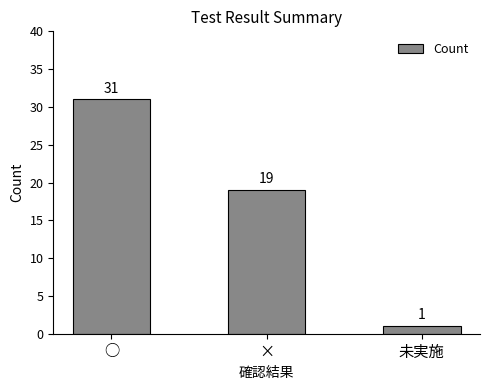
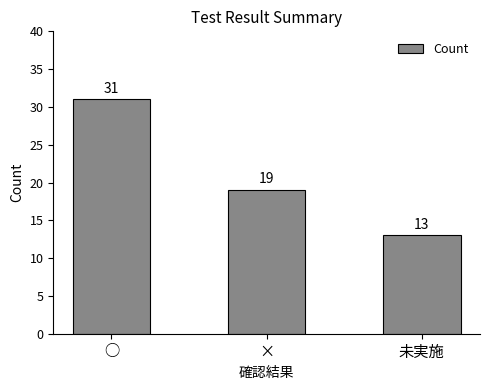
未実施: 1 -> 13
